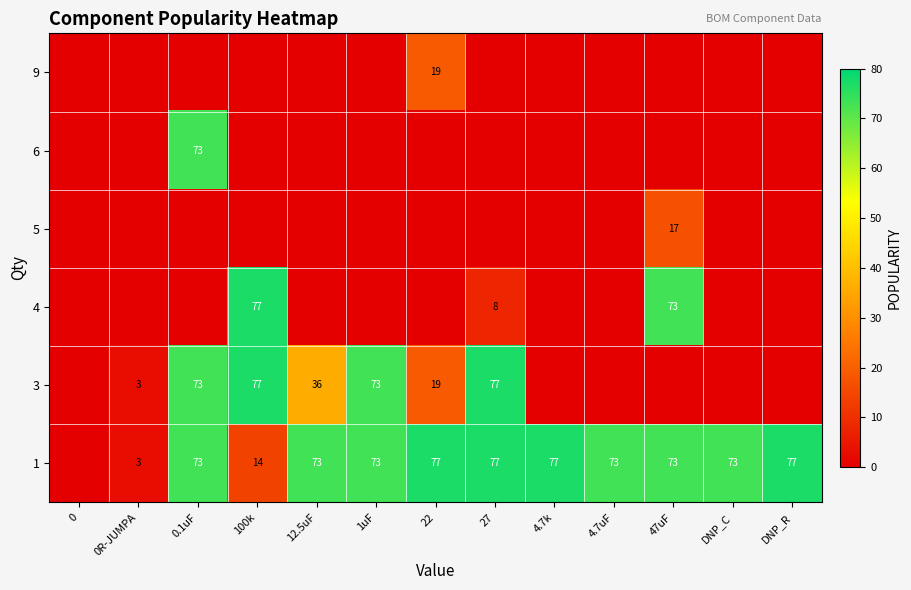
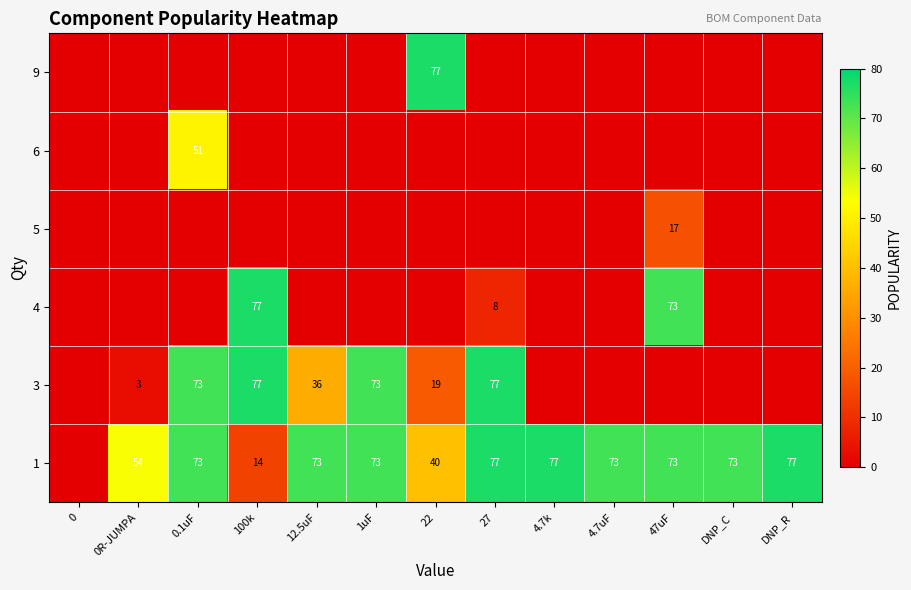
9, 22: 19 -> 77
6, 0.1uF: 73 -> 51
1, 0R-JUMPA: 3 -> 54
1, 22: 77 -> 40
